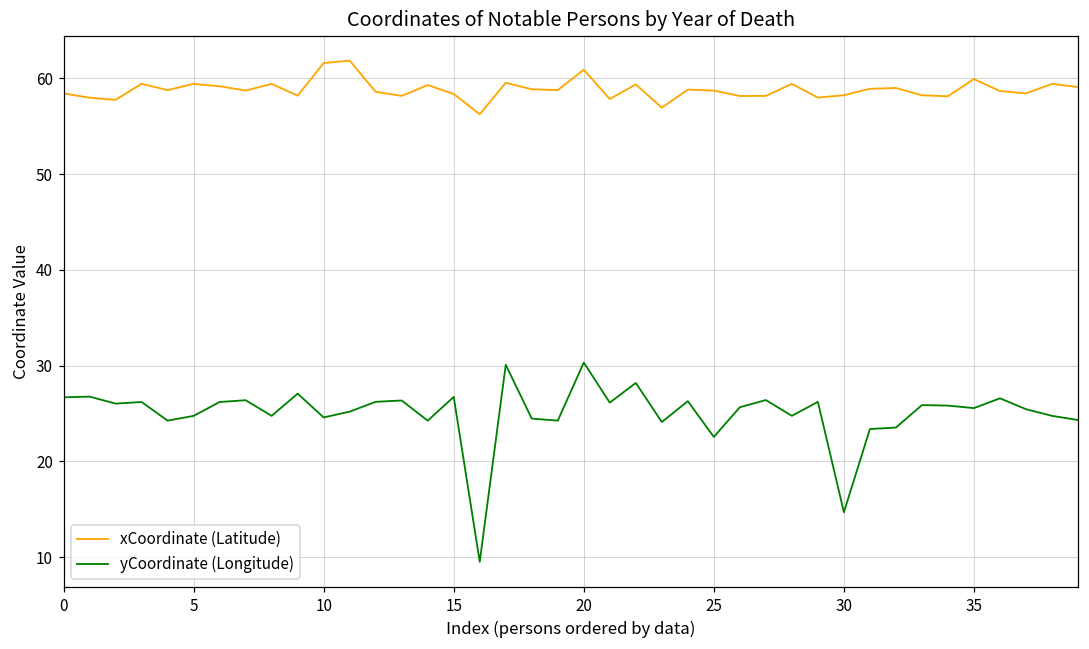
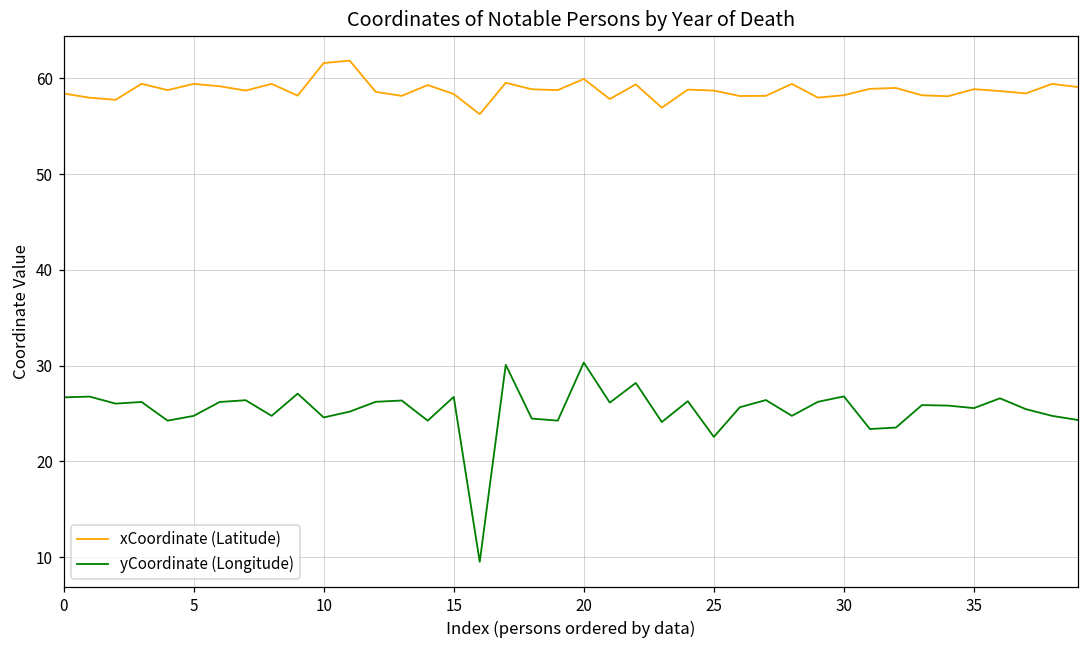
xCoordinate (Latitude), 20: 61 -> 60
yCoordinate (Longitude), 30: 15 -> 27
xCoordinate (Latitude), 35: 60 -> 59
